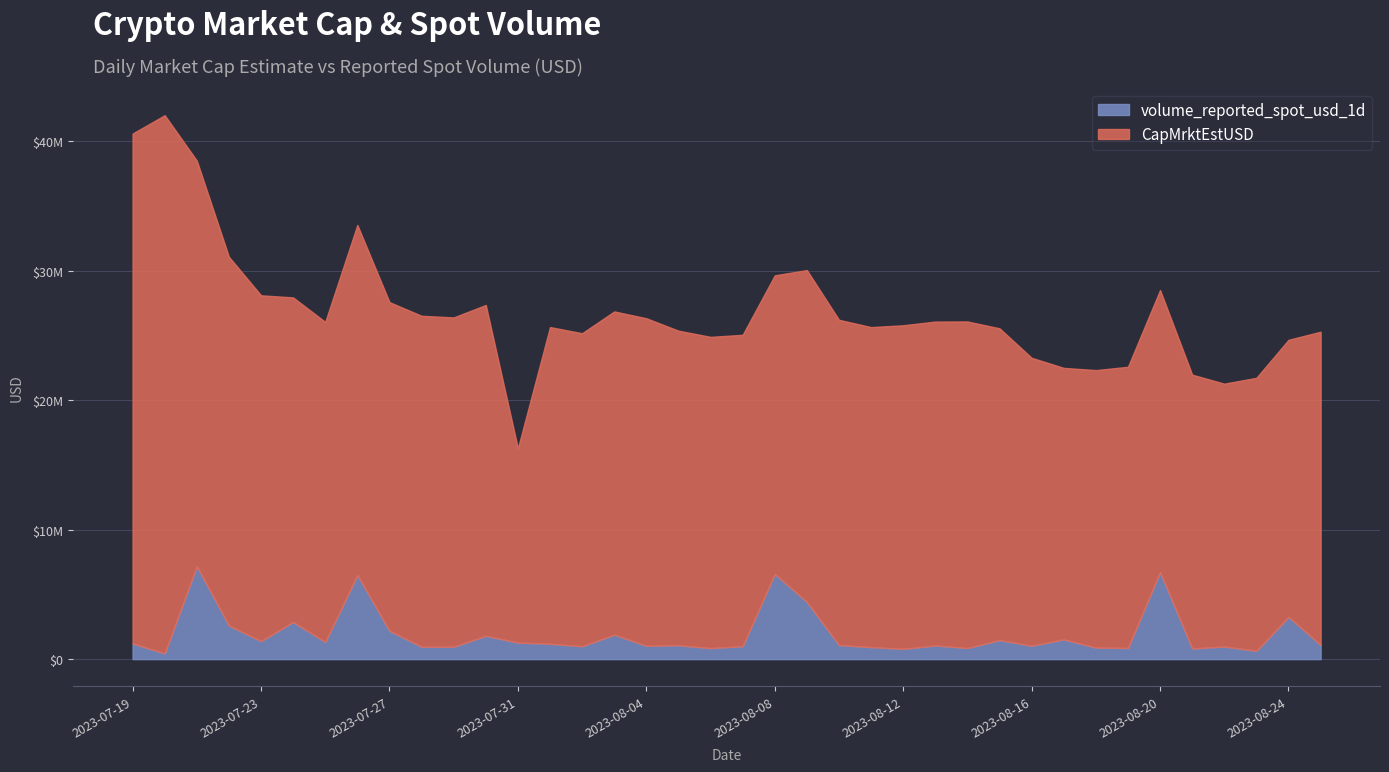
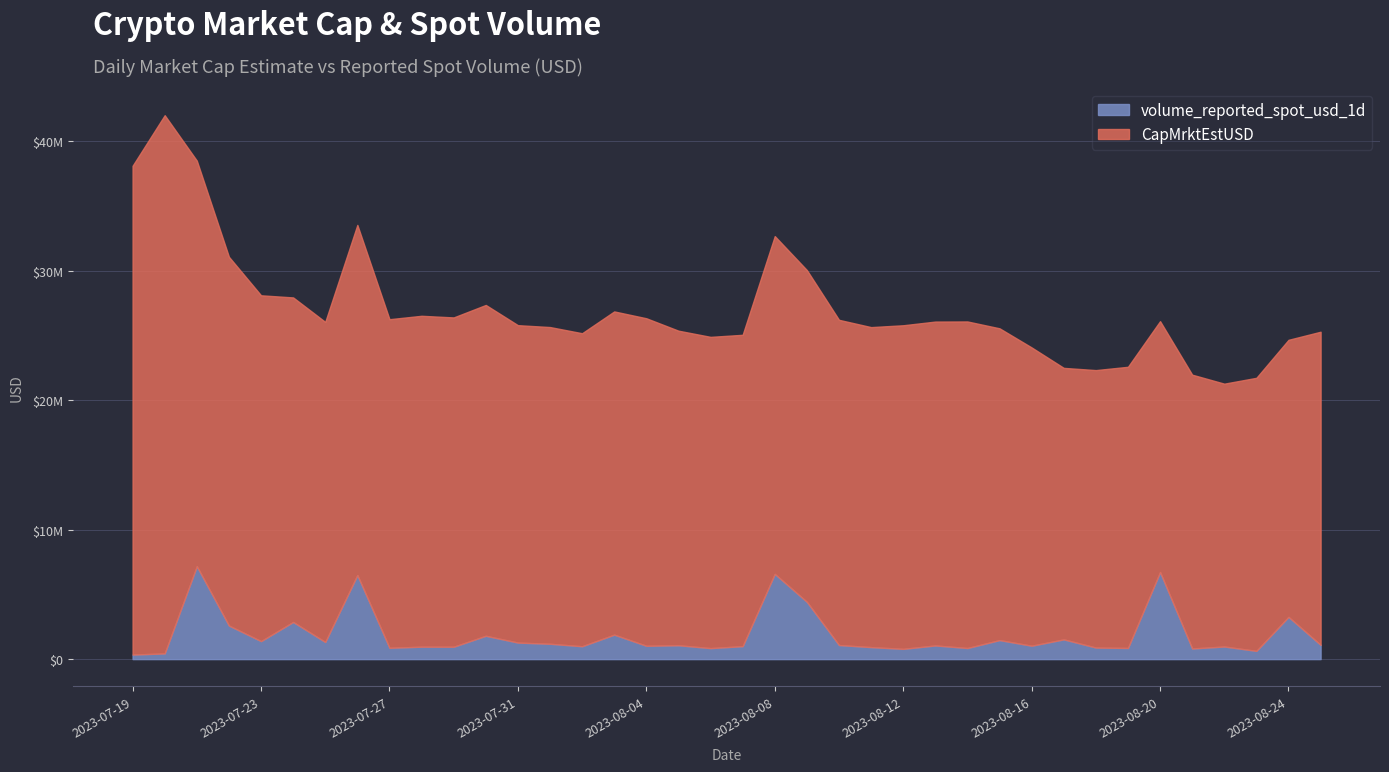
volume_reported_spot_usd_1d, 2023-07-19: $1200000 -> $400000
CapMrktEstUSD, 2023-07-19: $39400000 -> $37800000
volume_reported_spot_usd_1d, 2023-07-27: $2200000 -> $900000
CapMrktEstUSD, 2023-07-31: $15000000 -> $24500000
CapMrktEstUSD, 2023-08-08: $23100000 -> $26100000
CapMrktEstUSD, 2023-08-16: $22200000 -> $23000000
CapMrktEstUSD, 2023-08-20: $21800000 -> $19400000
